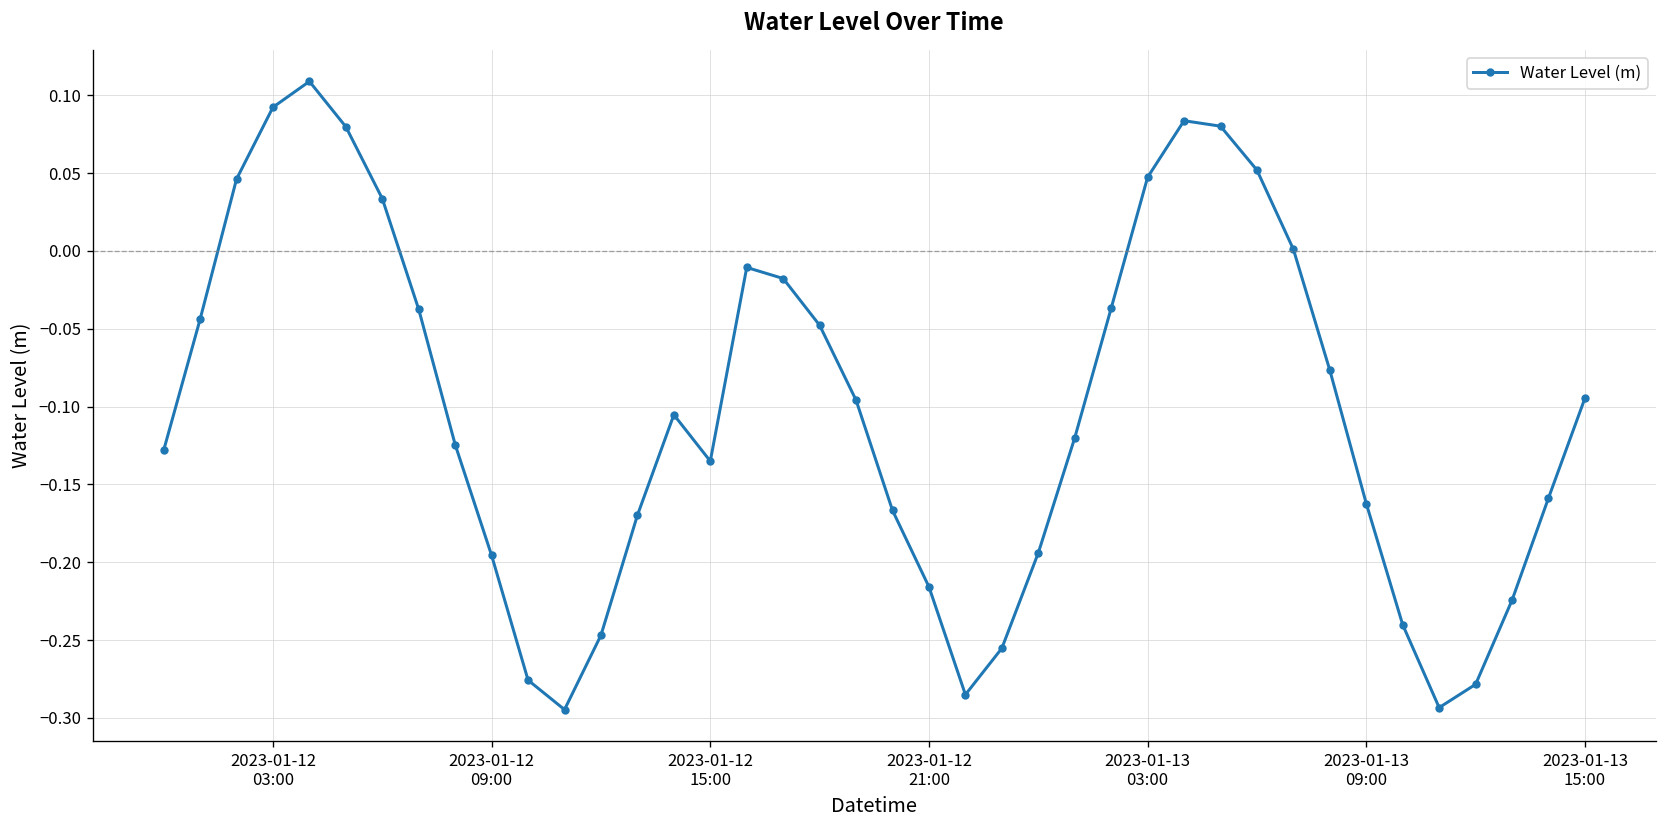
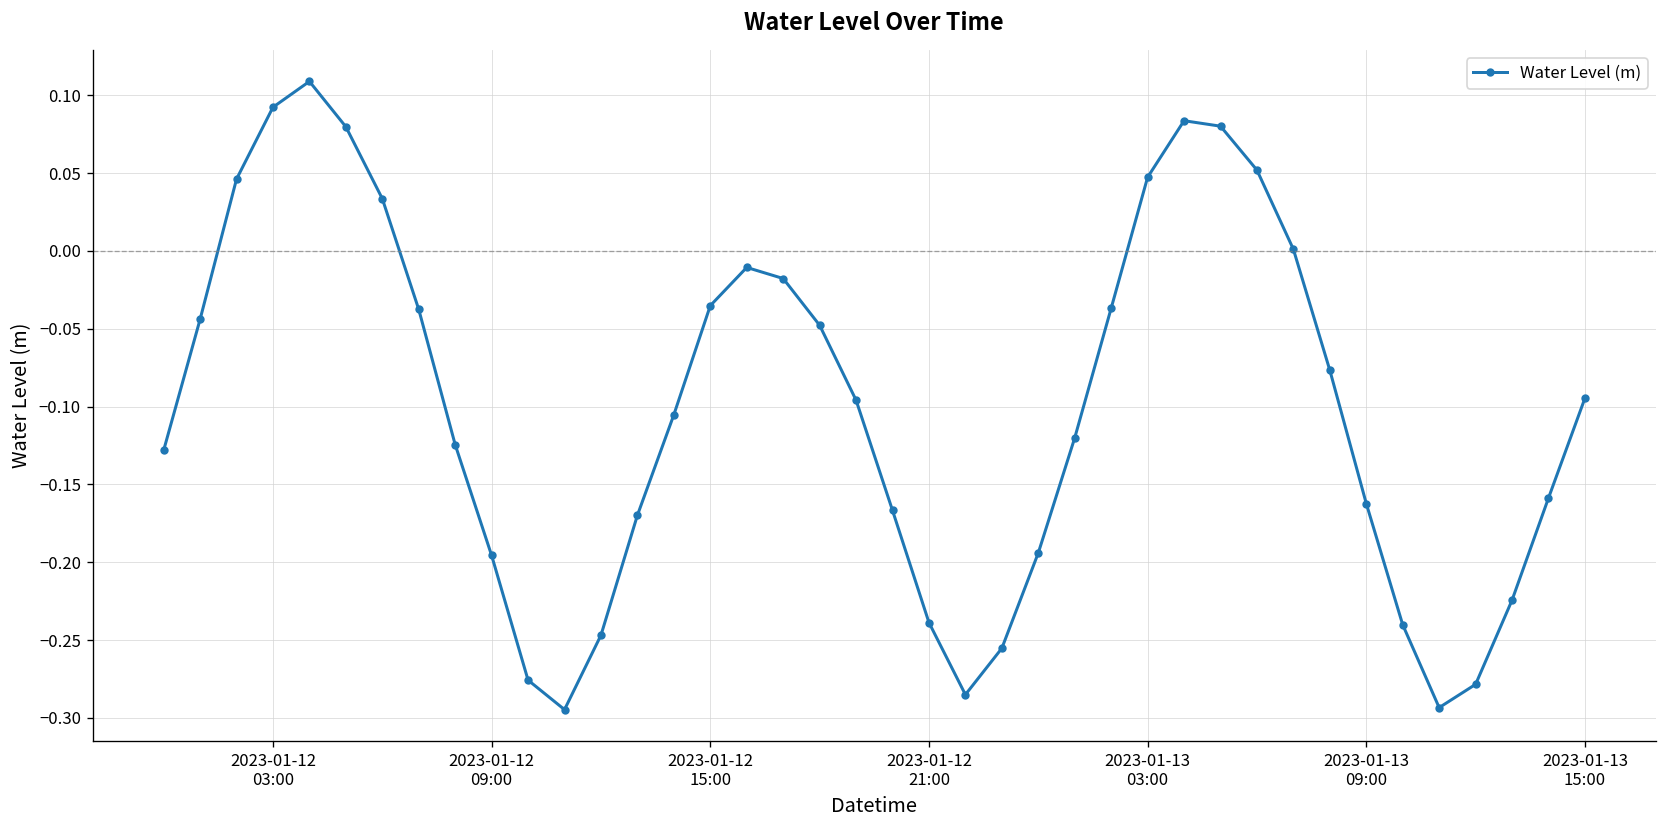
2023-01-12 15:00: -0.135 -> -0.035
2023-01-12 21:00: -0.216 -> -0.239
